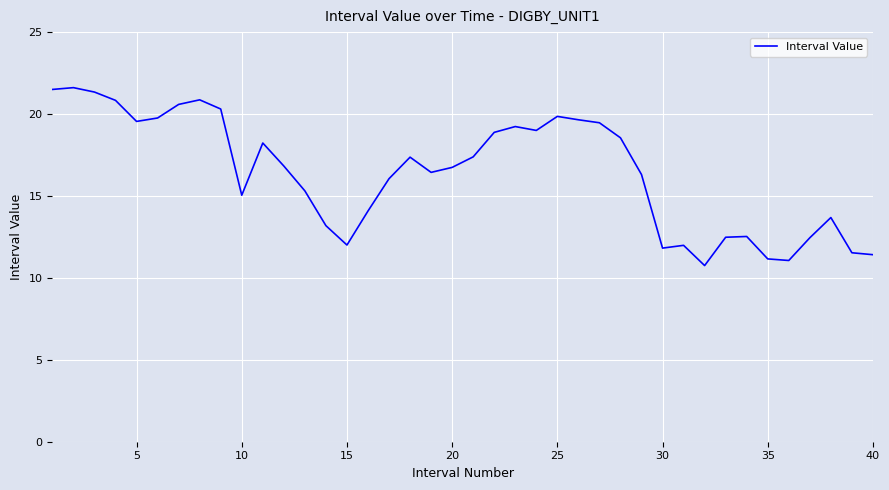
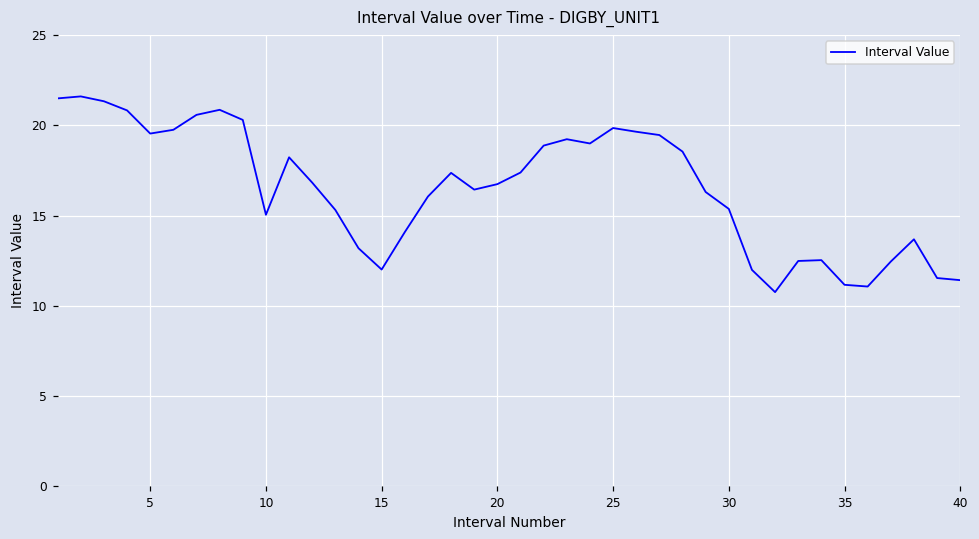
30: 11.8 -> 15.4
